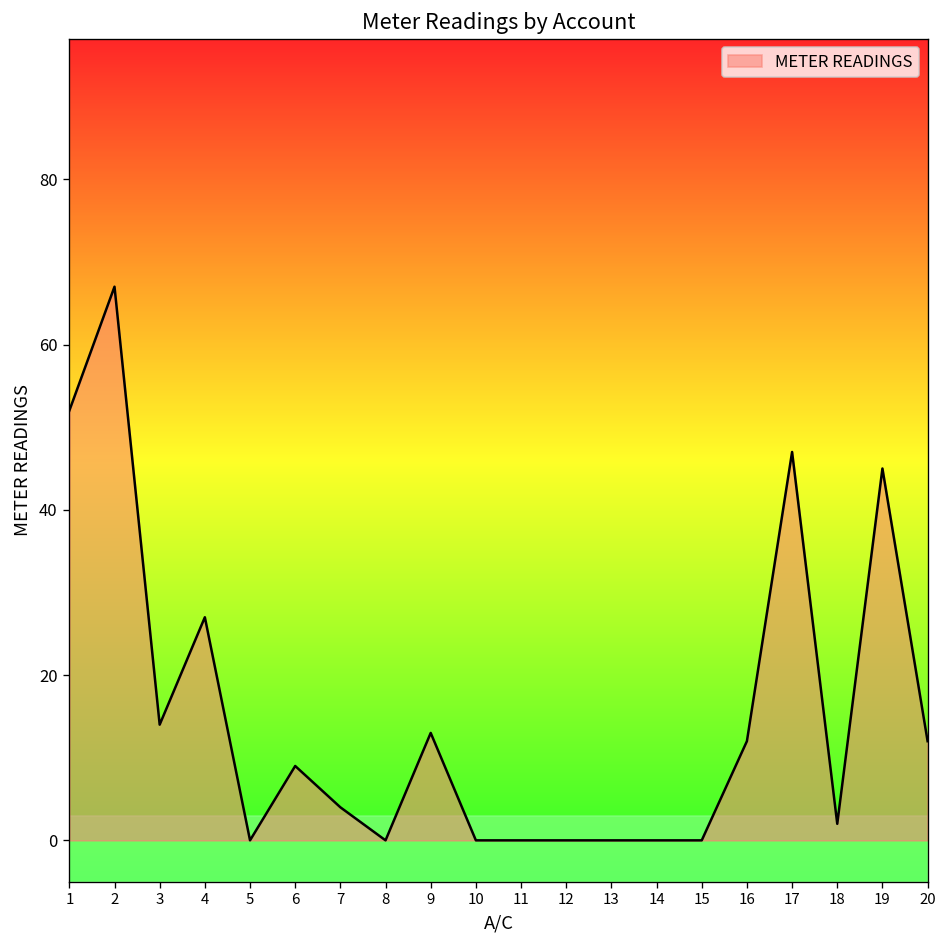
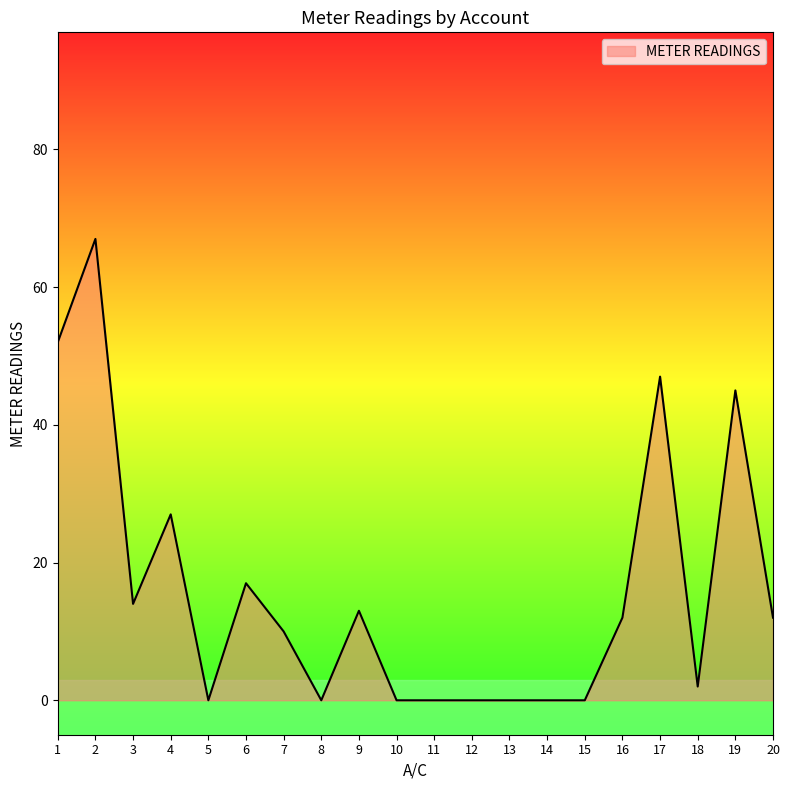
6: 9 -> 17
7: 4 -> 10
